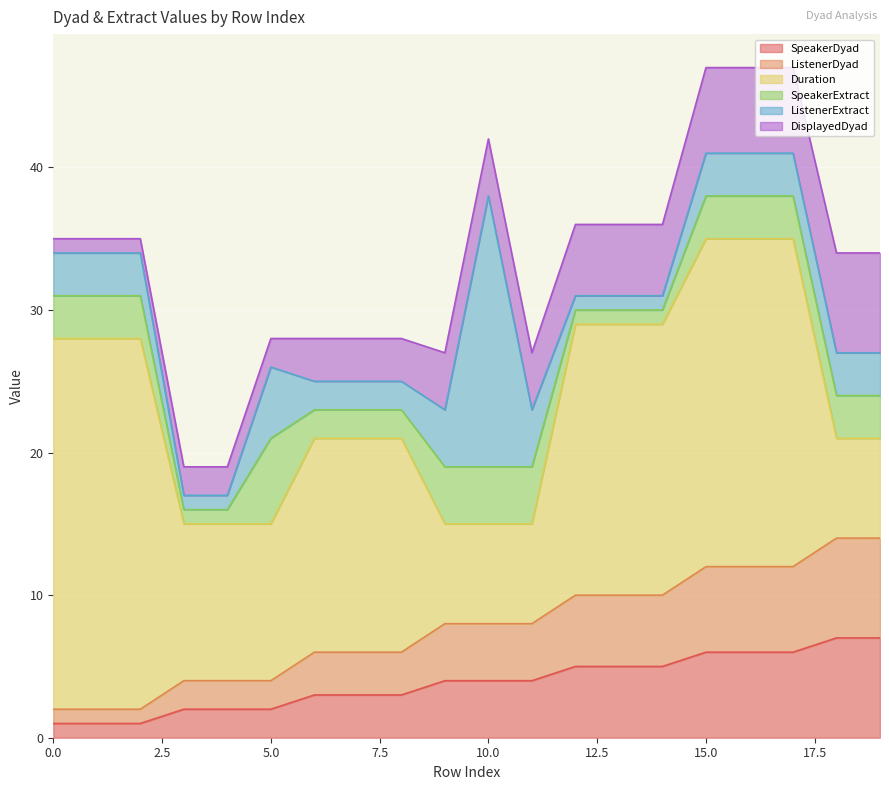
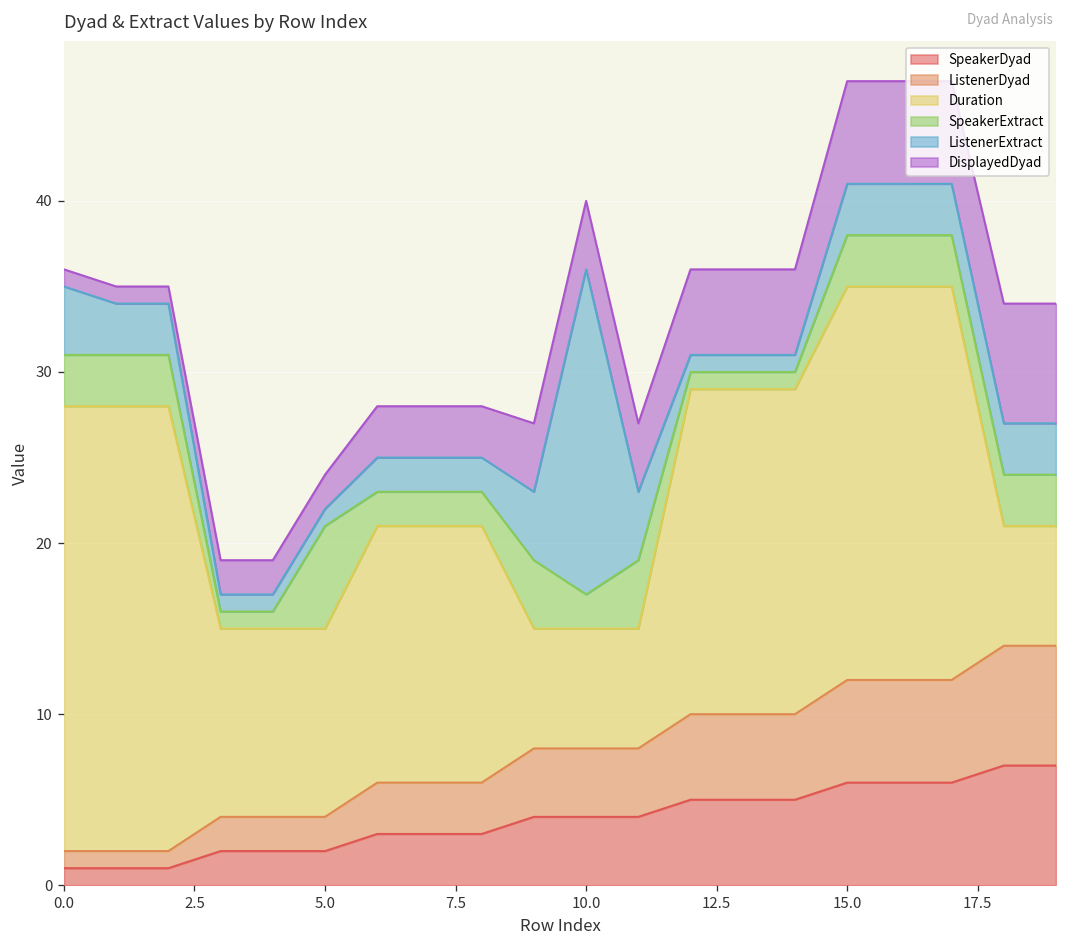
ListenerExtract, 0.0: 3 -> 4
ListenerExtract, 5.0: 5 -> 1
SpeakerExtract, 10.0: 4 -> 2
